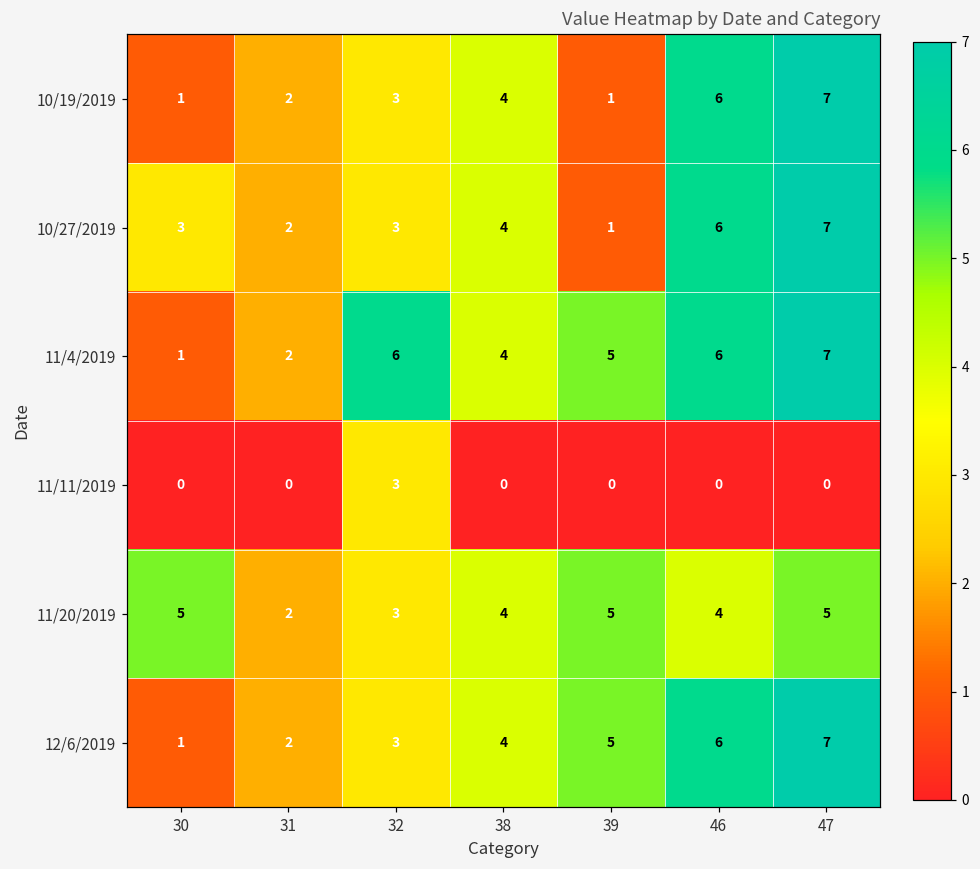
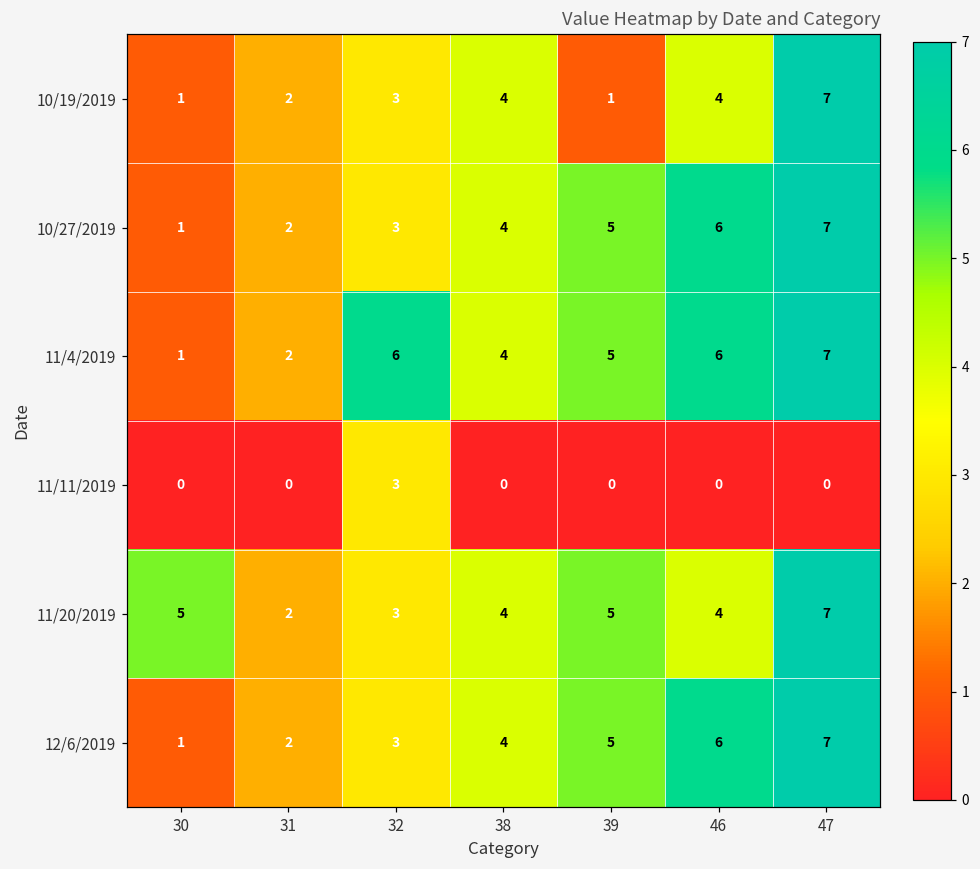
10/19/2019, 46: 6 -> 4
10/27/2019, 30: 3 -> 1
10/27/2019, 39: 1 -> 5
11/20/2019, 47: 5 -> 7
